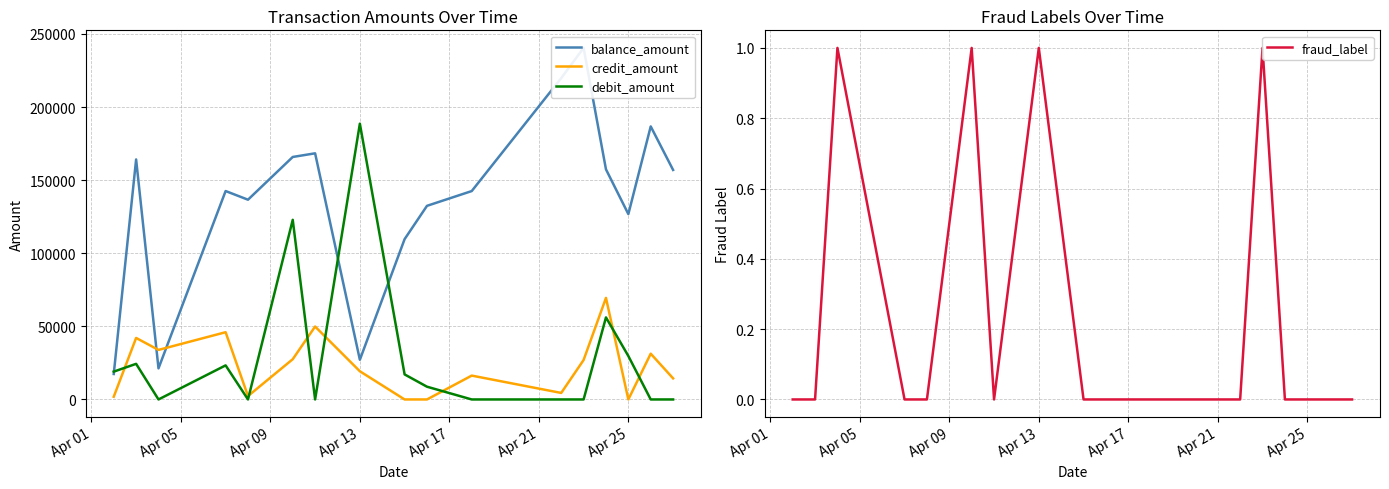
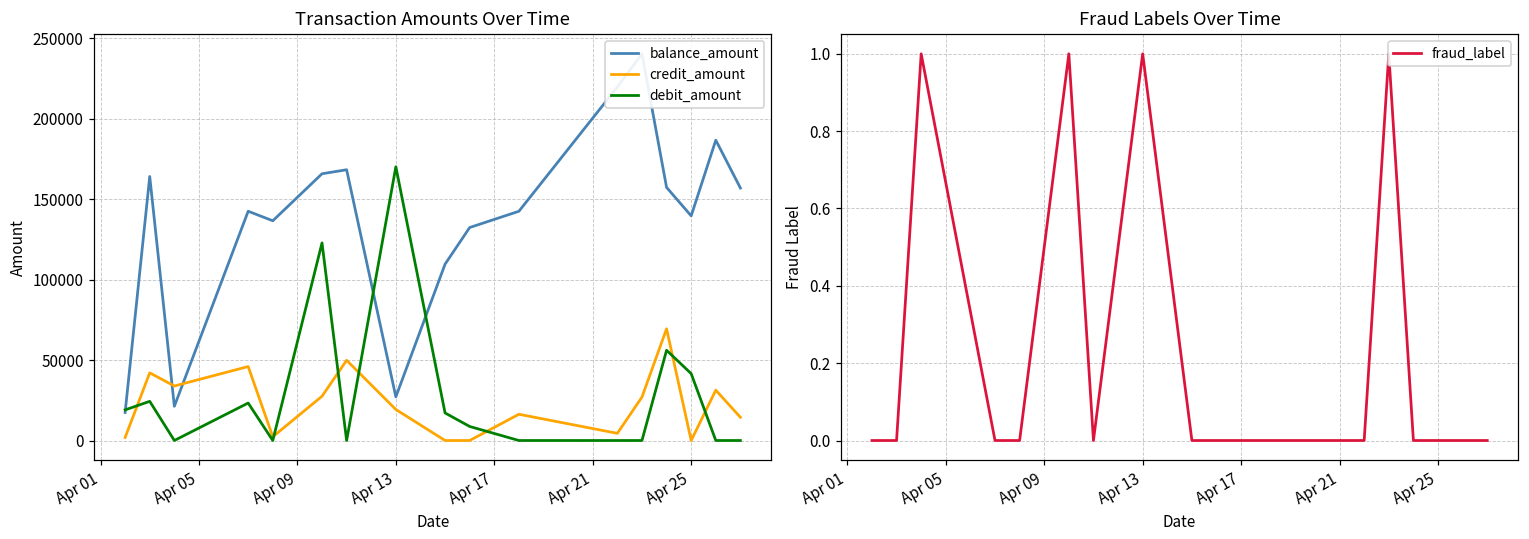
Transaction Amounts Over Time, debit_amount, Apr 13: 189000 -> 170000
Transaction Amounts Over Time, balance_amount, Apr 25: 127000 -> 140000
Transaction Amounts Over Time, debit_amount, Apr 25: 30000 -> 42000
